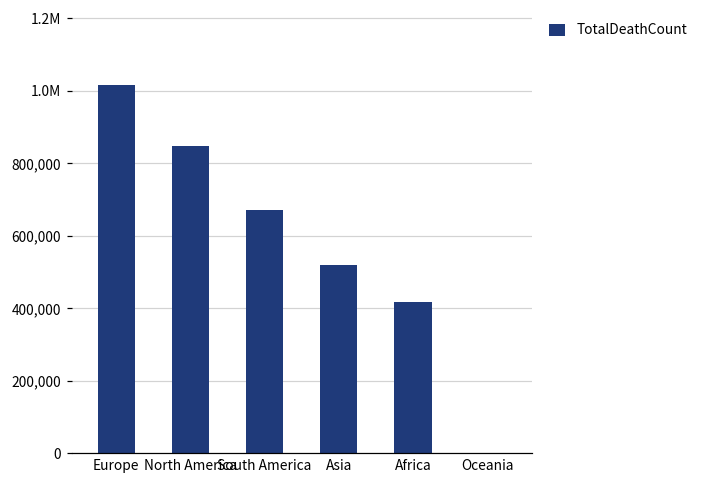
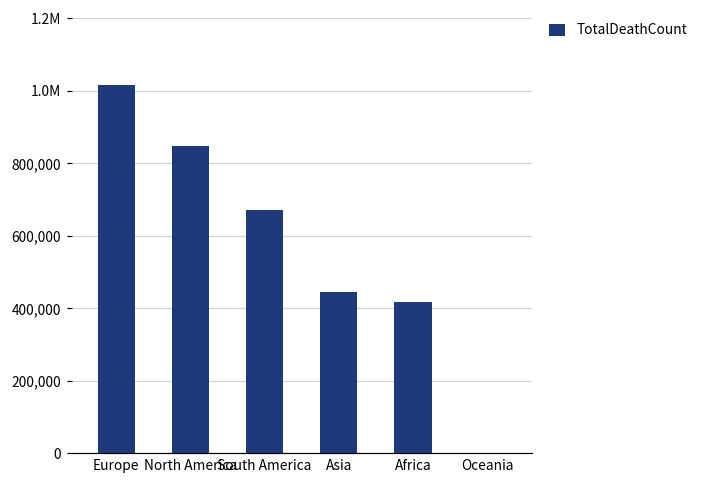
Asia: 520,000 -> 440,000
